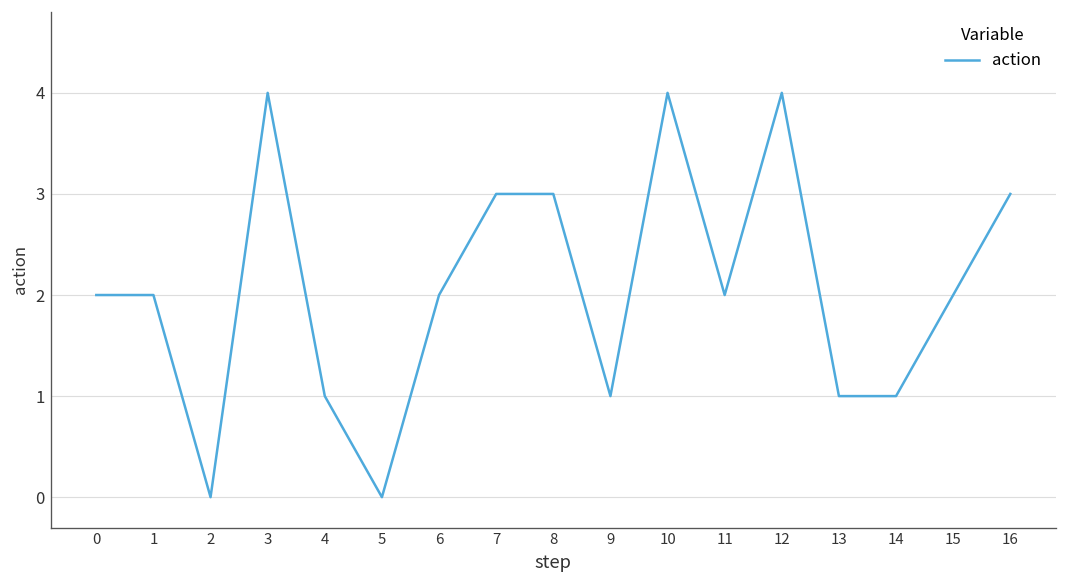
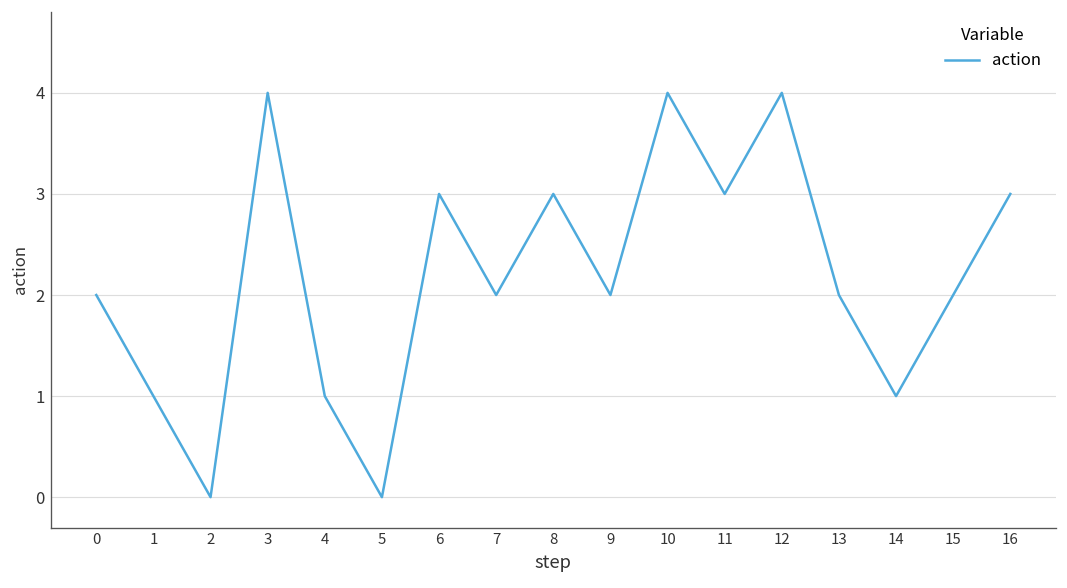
1: 2 -> 1
6: 2 -> 3
7: 3 -> 2
9: 1 -> 2
11: 2 -> 3
13: 1 -> 2
